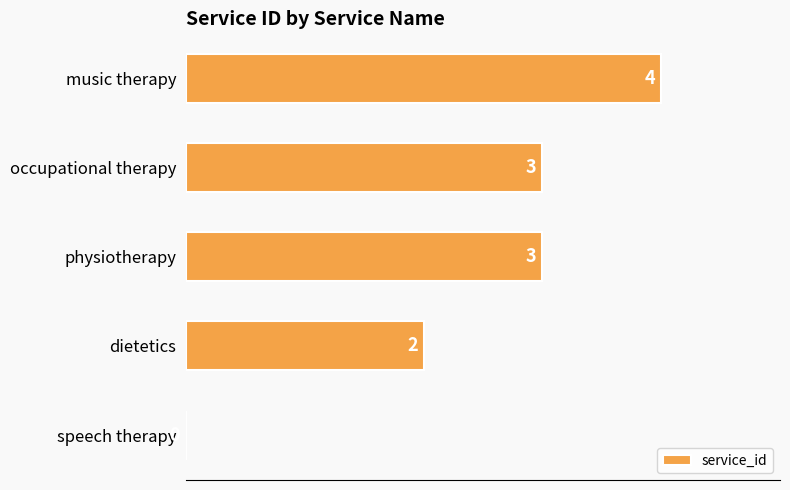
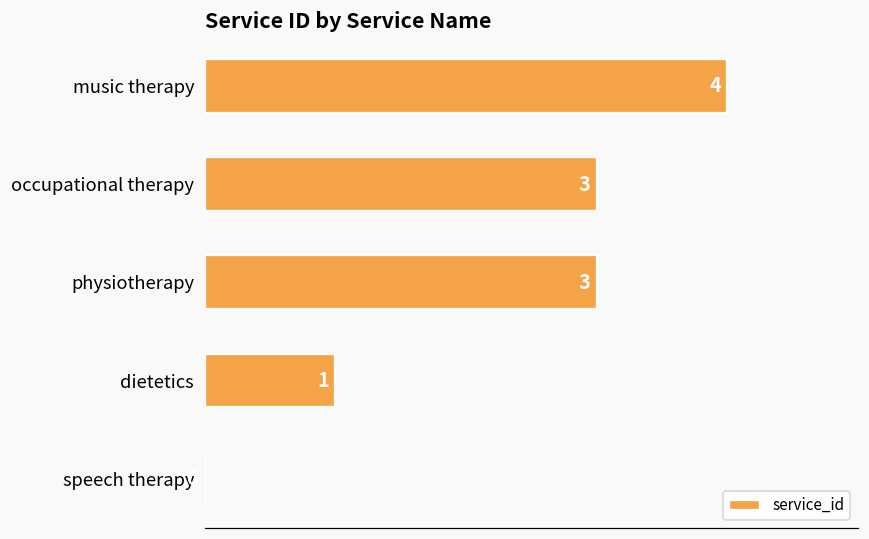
dietetics: 2 -> 1
